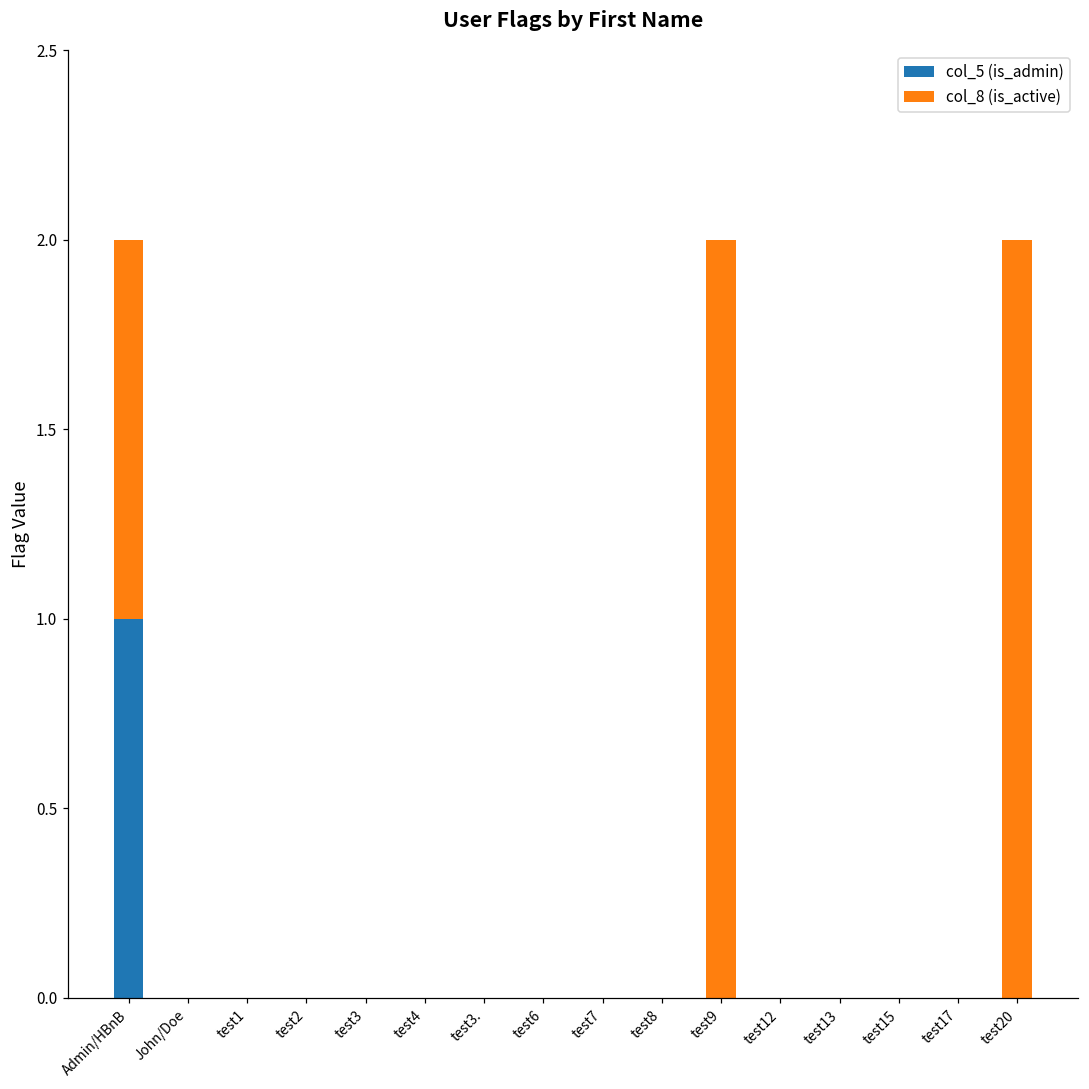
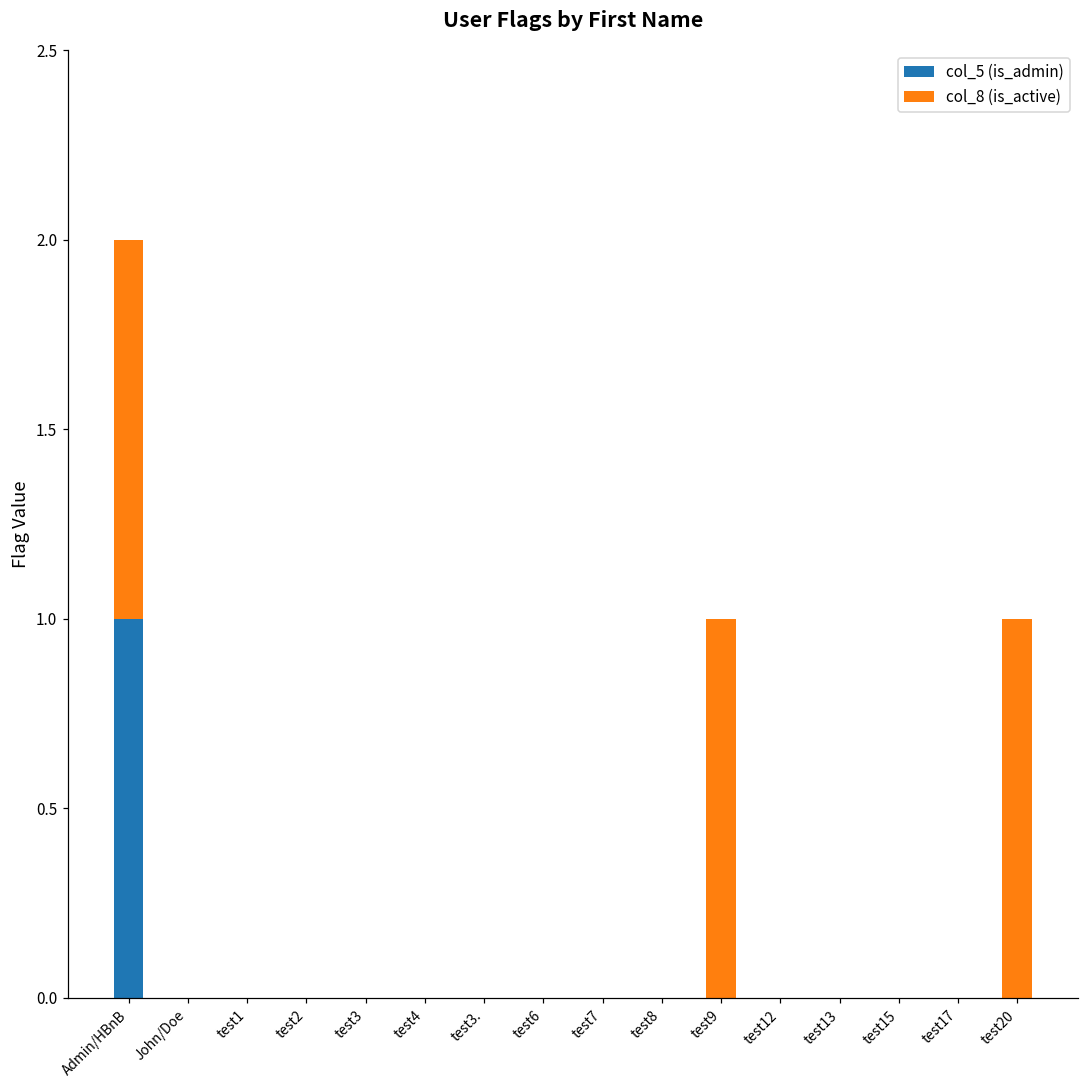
col_8 (is_active), test9: 2 -> 1
col_8 (is_active), test20: 2 -> 1
